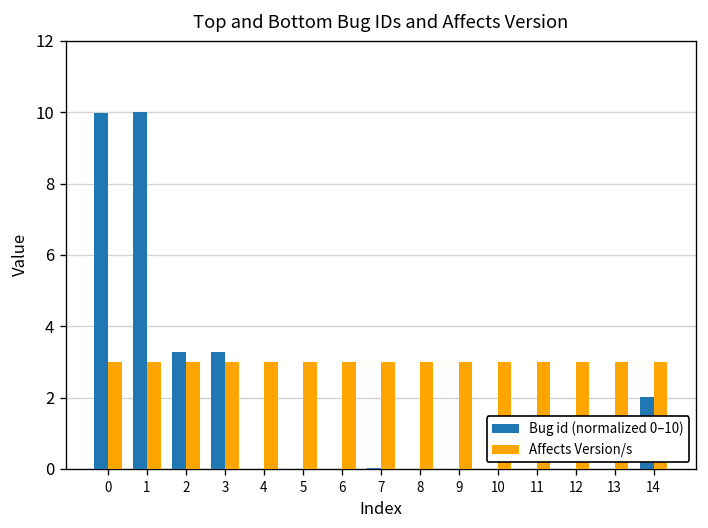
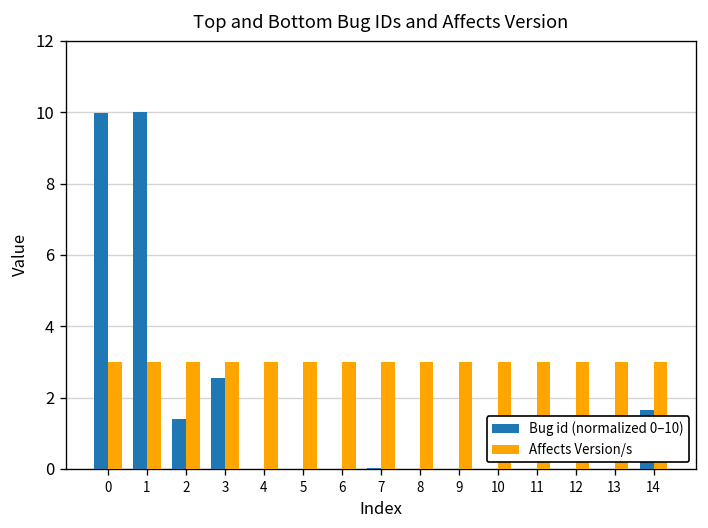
Bug id (normalized 0–10), 2: 3.3 -> 1.4
Bug id (normalized 0–10), 3: 3.3 -> 2.6
Bug id (normalized 0–10), 14: 2.0 -> 1.6
